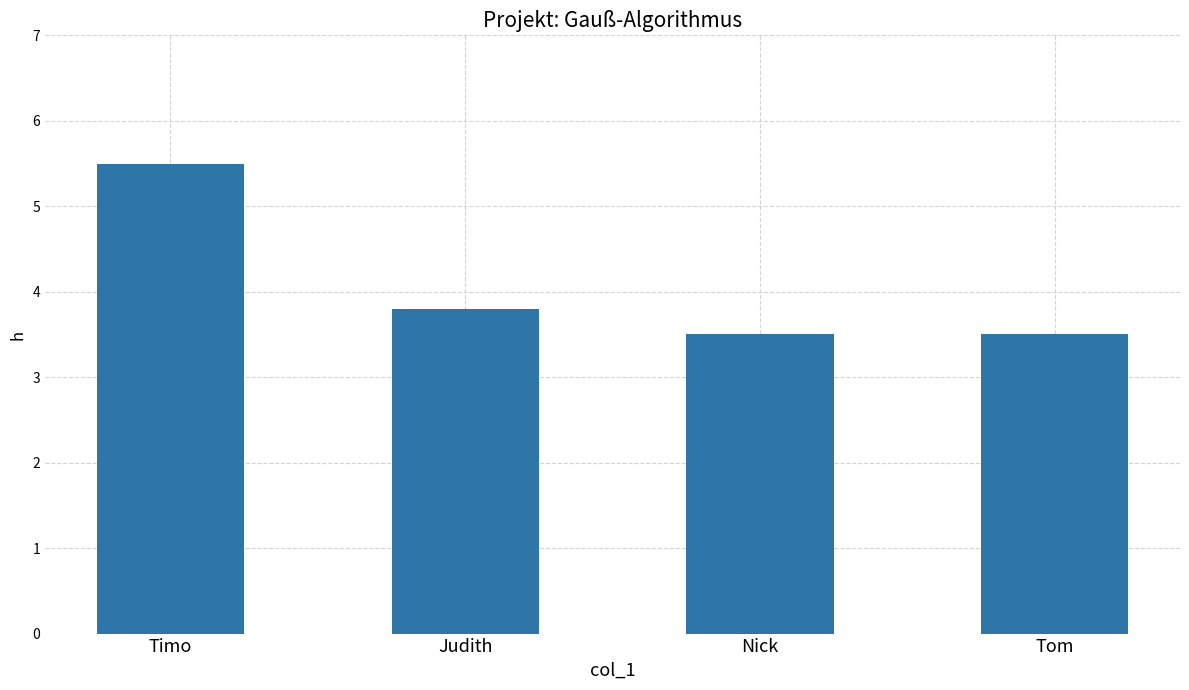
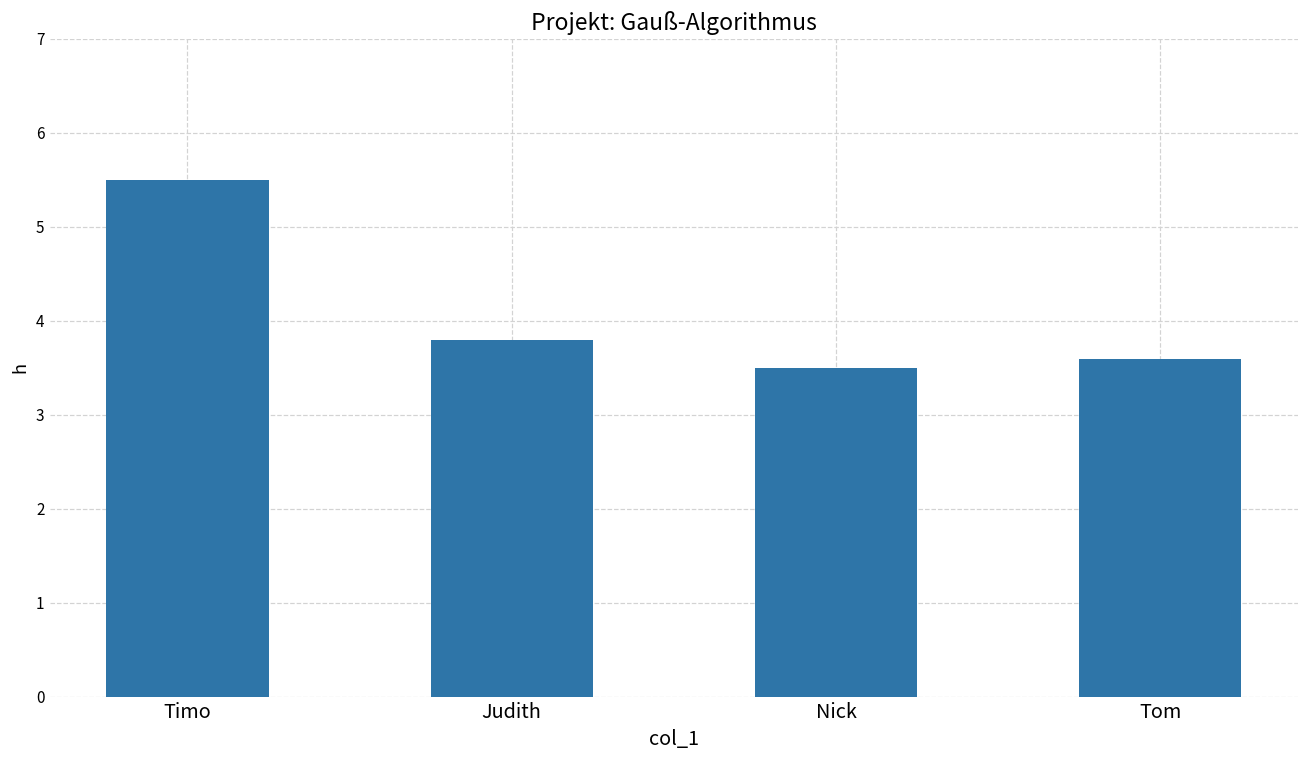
Tom: 3.5 -> 3.6
